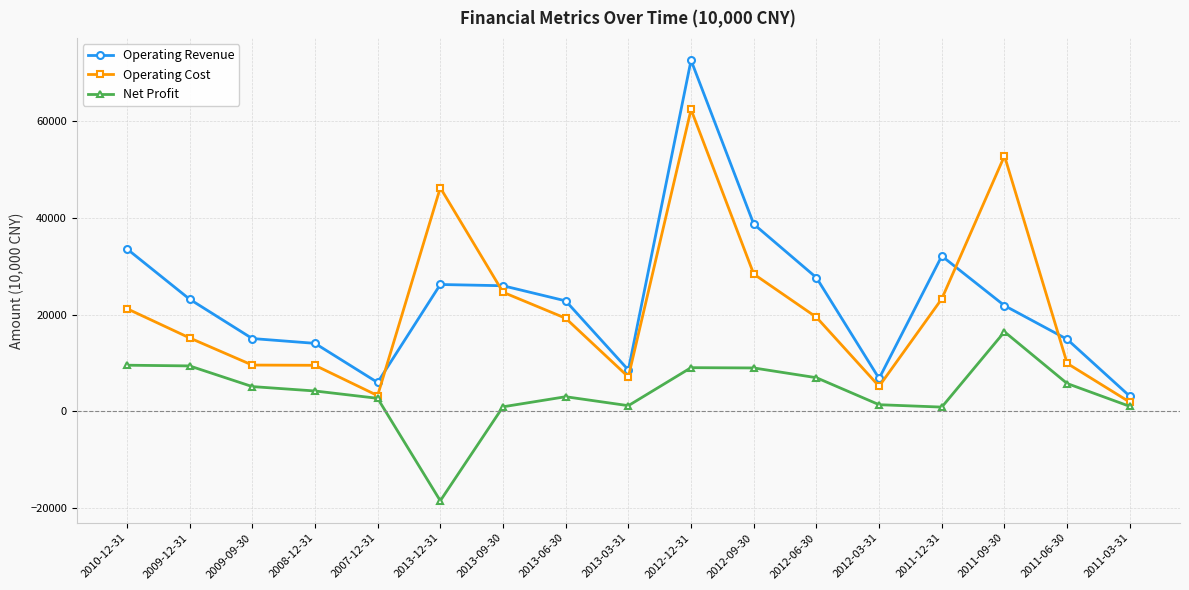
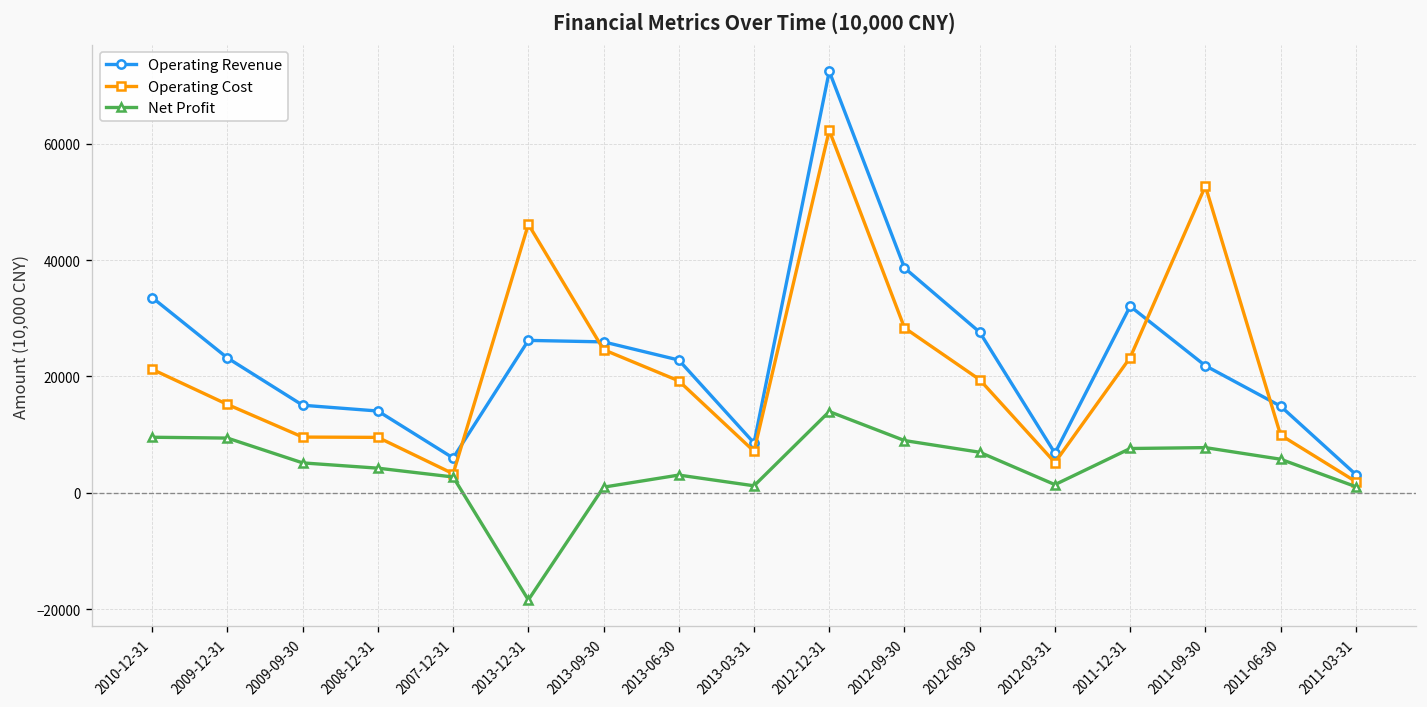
Net Profit, 2012-12-31: 9000 -> 14000
Net Profit, 2011-12-31: 1000 -> 8000
Net Profit, 2011-09-30: 16000 -> 8000
